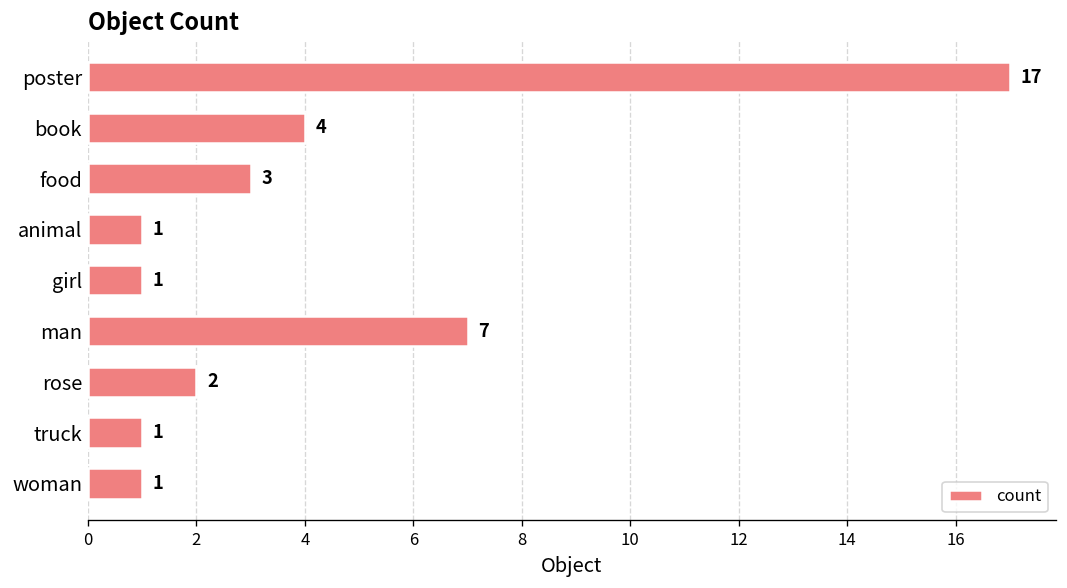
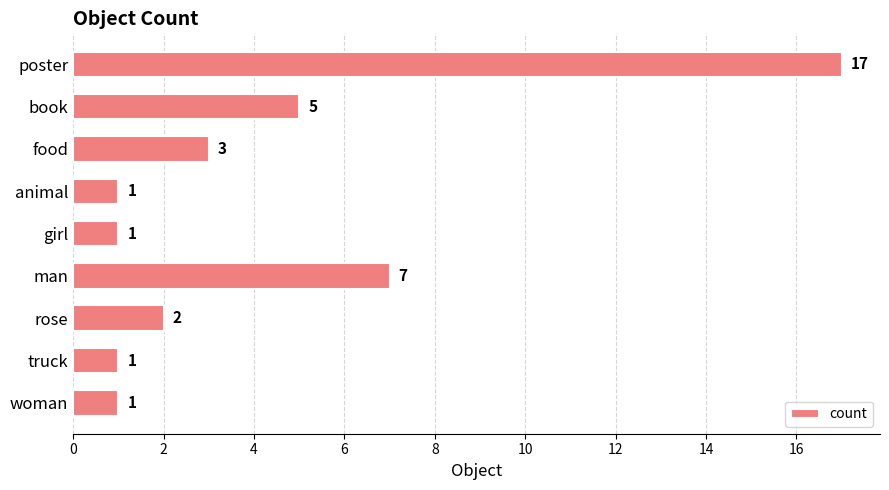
book: 4 -> 5
